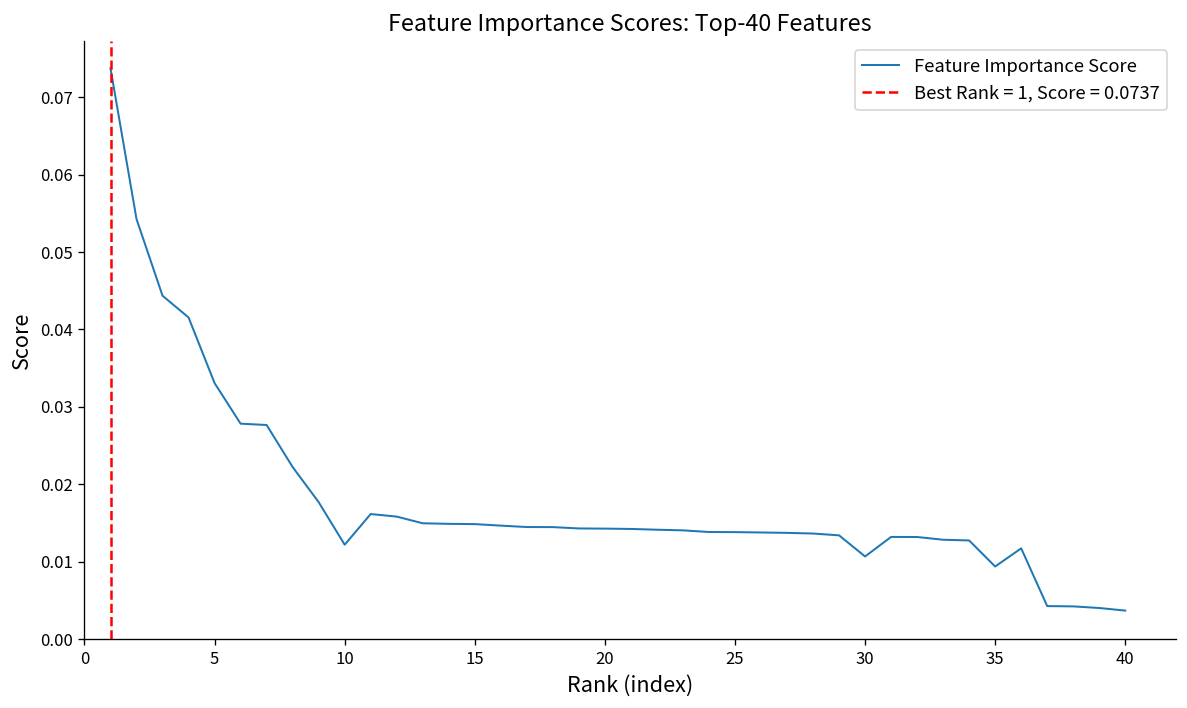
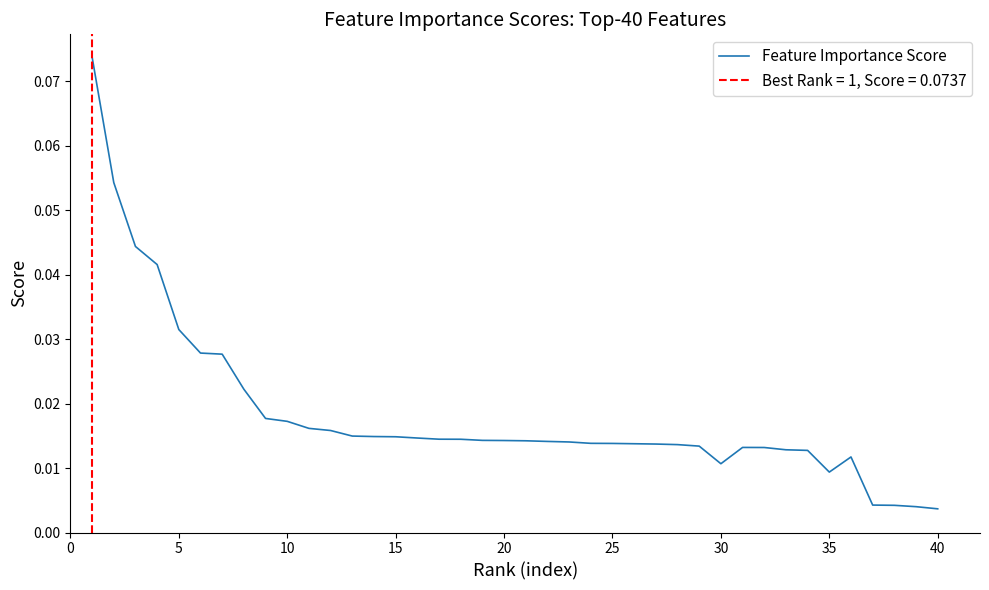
5: 0.033 -> 0.031
10: 0.012 -> 0.017
